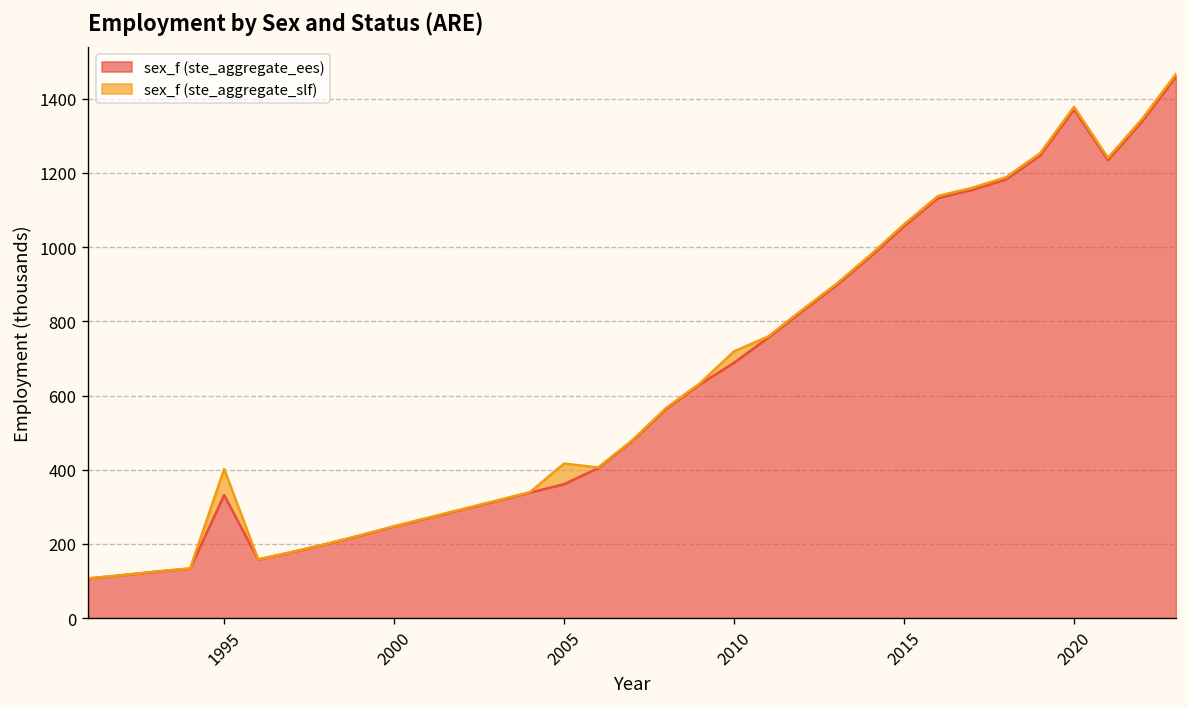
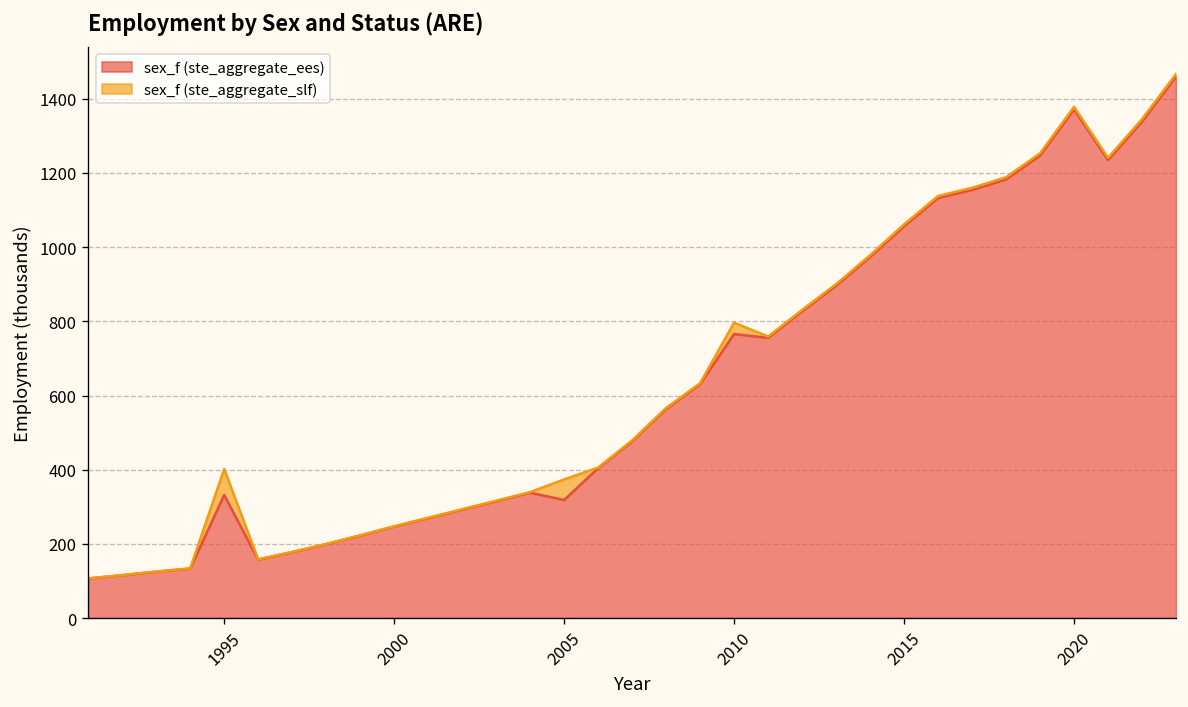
sex_f (ste_aggregate_ees), 2005: 360 -> 320
sex_f (ste_aggregate_ees), 2010: 690 -> 770
